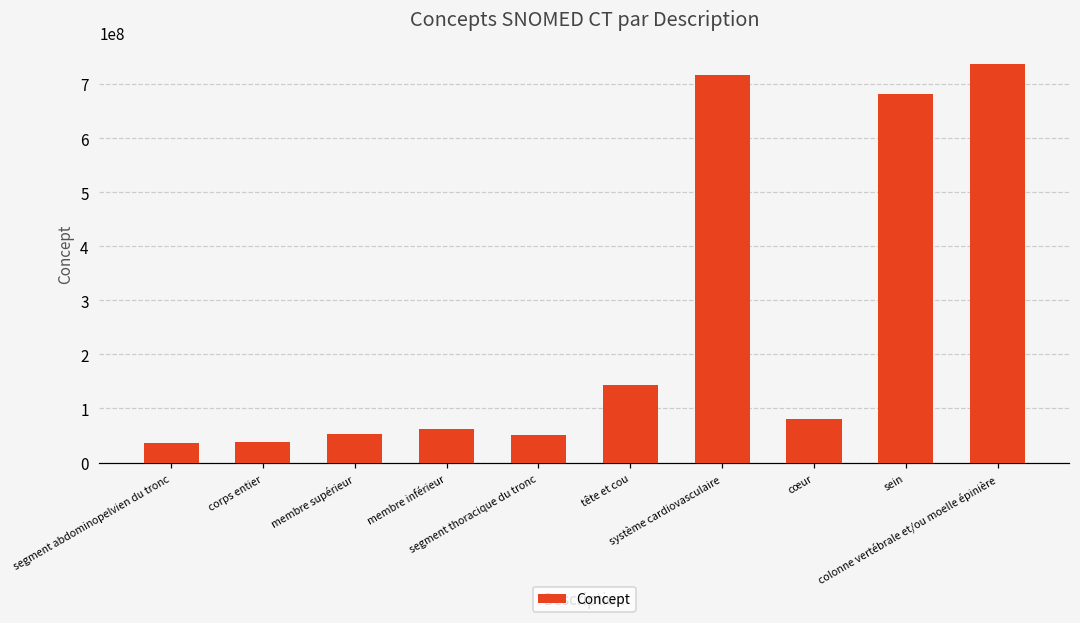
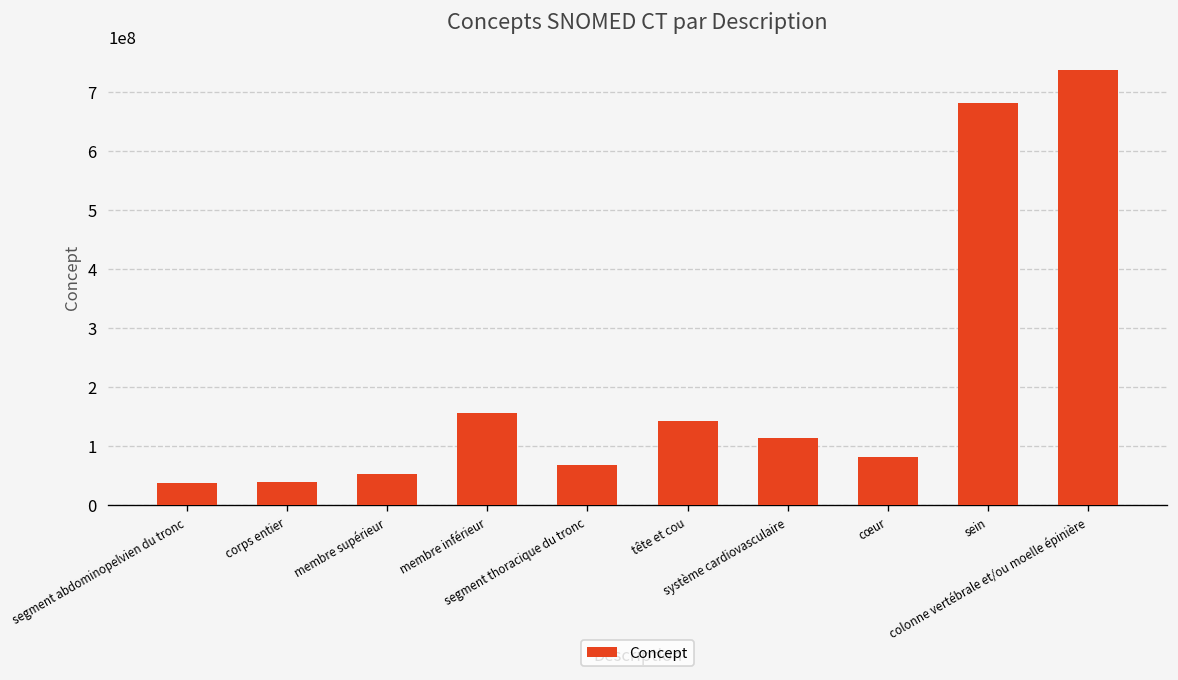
membre inférieur: 60000000 -> 160000000
segment thoracique du tronc: 50000000 -> 70000000
système cardiovasculaire: 720000000 -> 110000000
